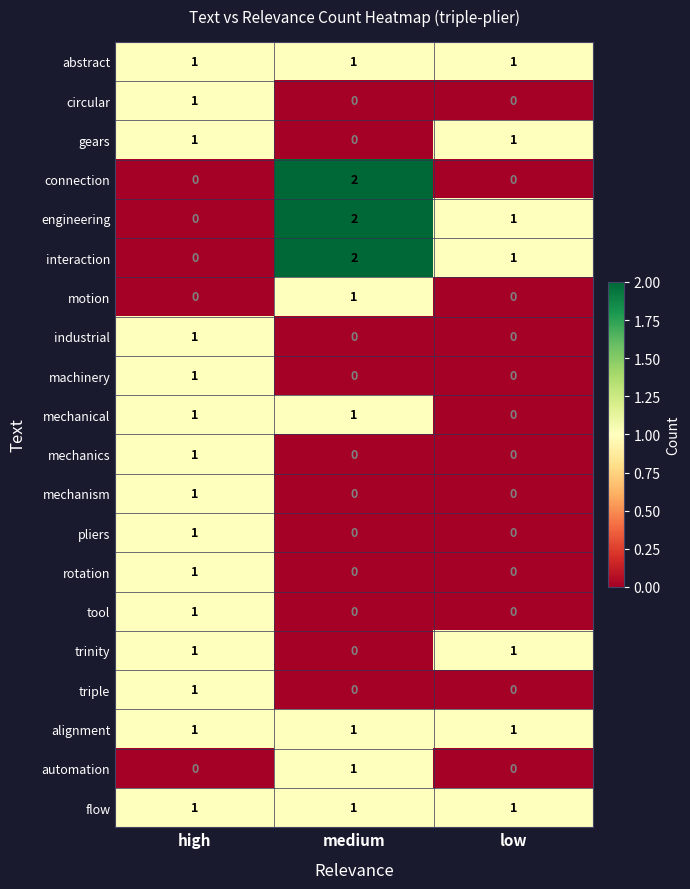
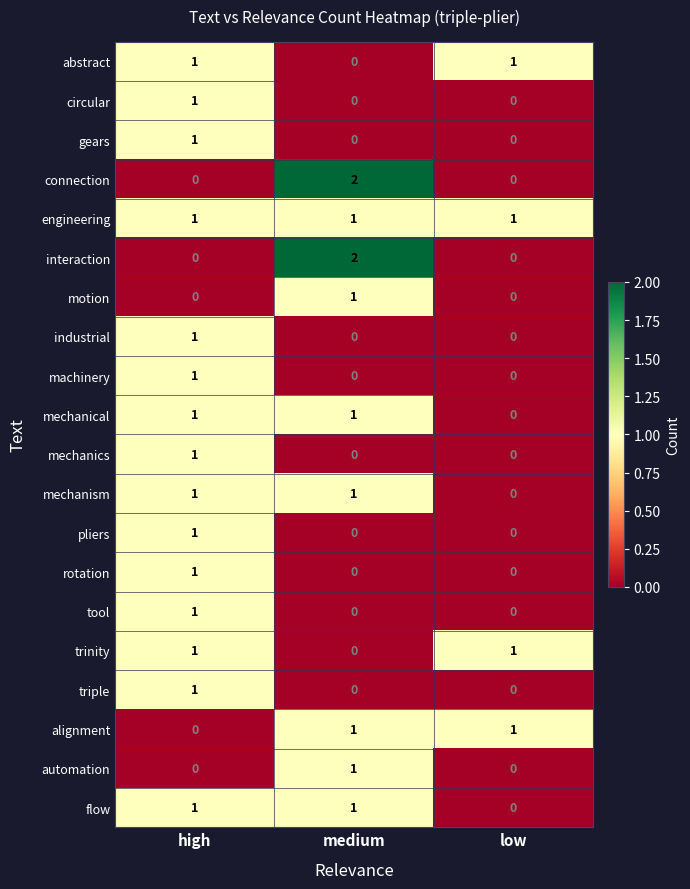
abstract, medium: 1 -> 0
gears, low: 1 -> 0
engineering, high: 0 -> 1
engineering, medium: 2 -> 1
interaction, low: 1 -> 0
mechanism, medium: 0 -> 1
alignment, high: 1 -> 0
flow, low: 1 -> 0
